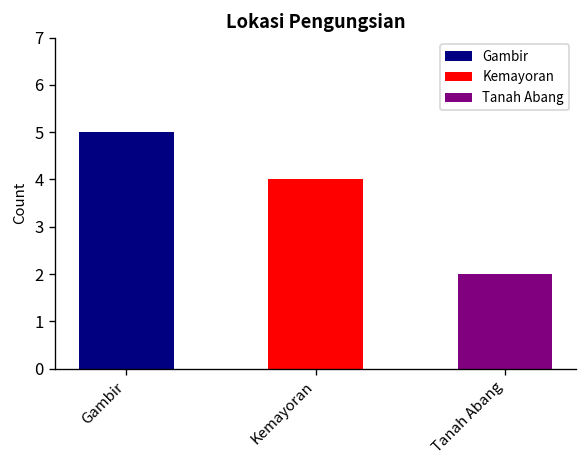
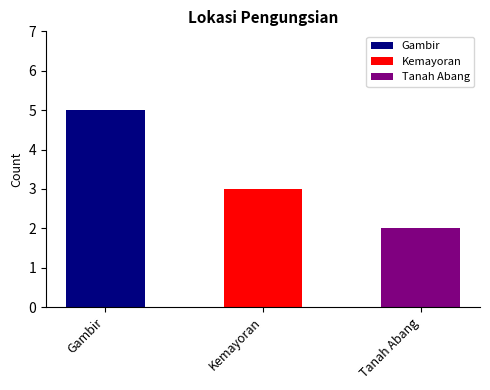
Kemayoran: 4 -> 3
